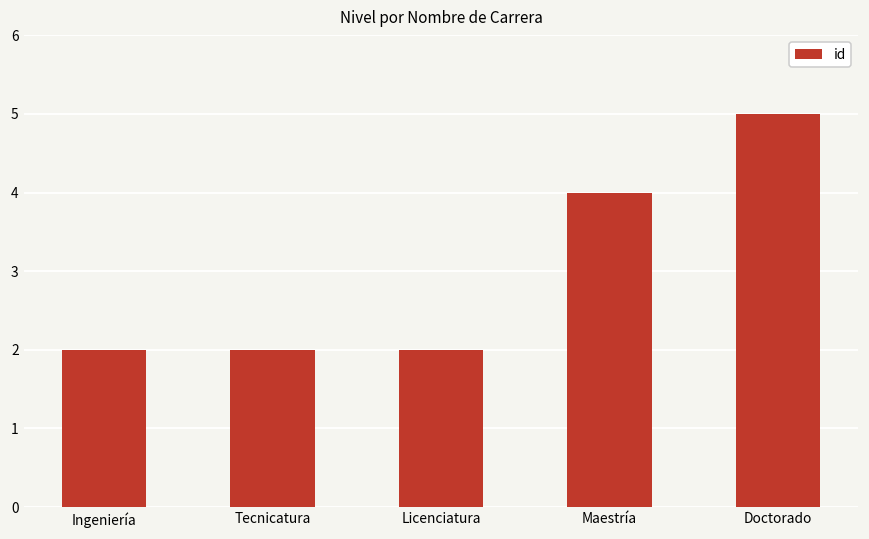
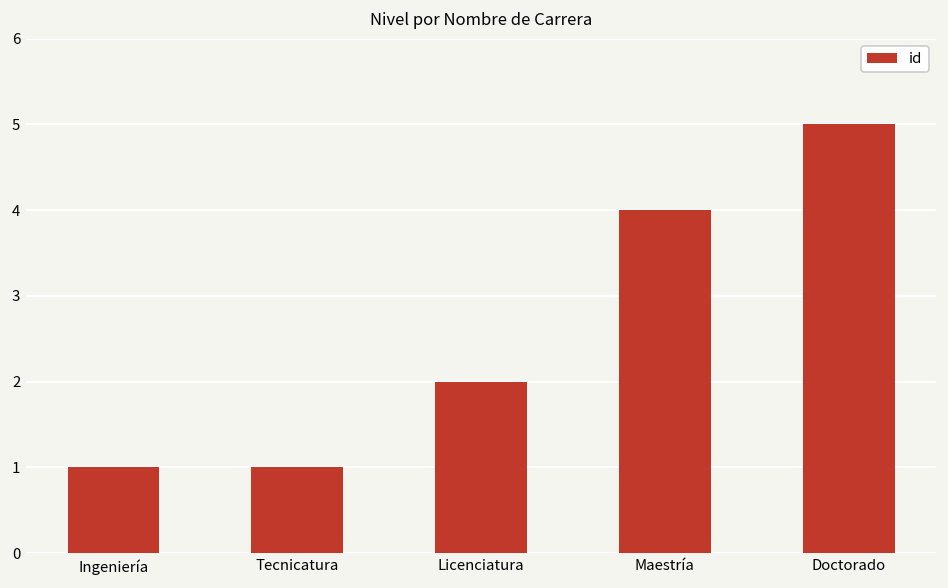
Ingeniería: 2 -> 1
Tecnicatura: 2 -> 1
